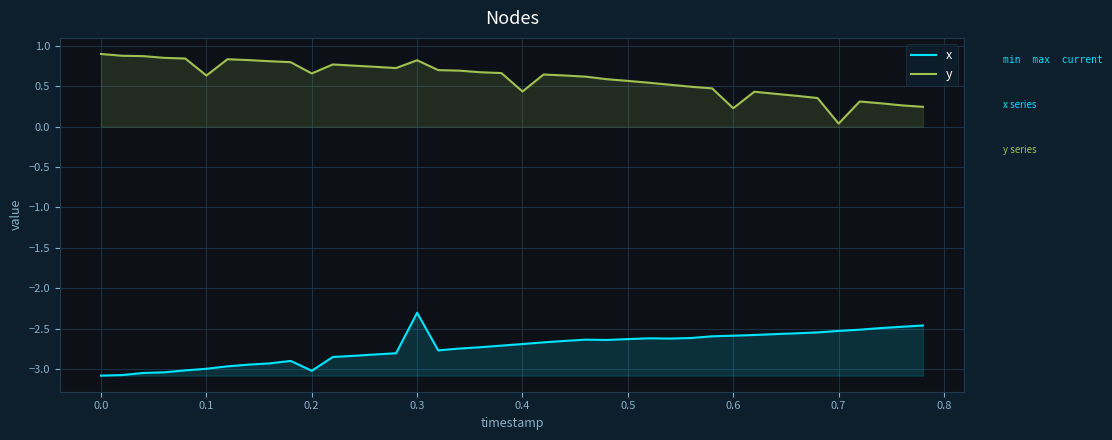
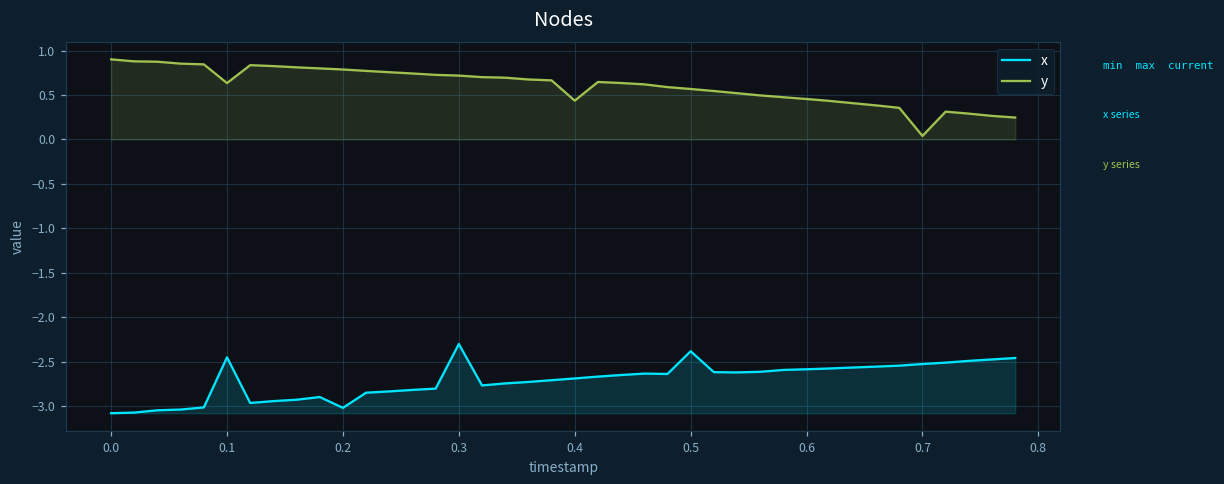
x, 0.1: -3.0 -> -2.5
y, 0.2: 0.7 -> 0.8
y, 0.3: 0.8 -> 0.7
x, 0.5: -2.6 -> -2.4
y, 0.6: 0.2 -> 0.5
